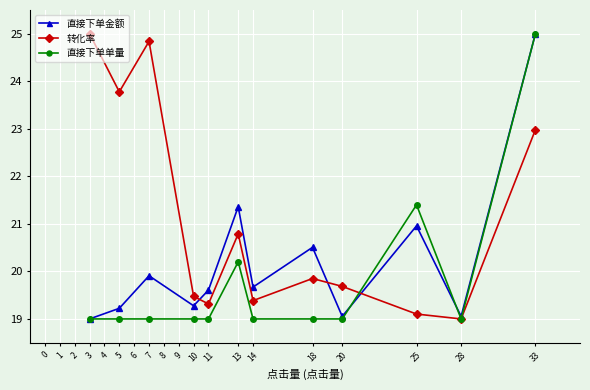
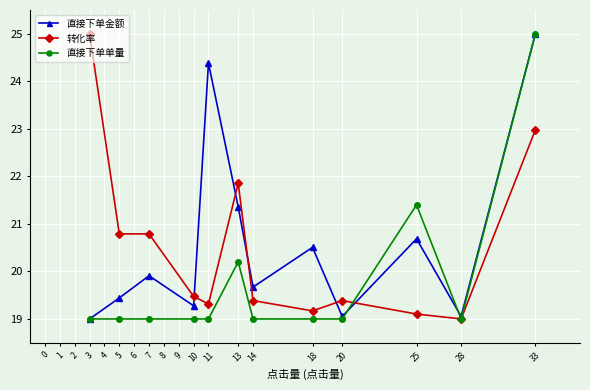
直接下单金额, 5: 19.2 -> 19.4
转化率, 5: 23.8 -> 20.8
转化率, 7: 24.8 -> 20.8
直接下单金额, 11: 19.6 -> 24.4
转化率, 13: 20.8 -> 21.9
转化率, 18: 19.9 -> 19.2
转化率, 20: 19.7 -> 19.4
直接下单金额, 25: 21.0 -> 20.7
